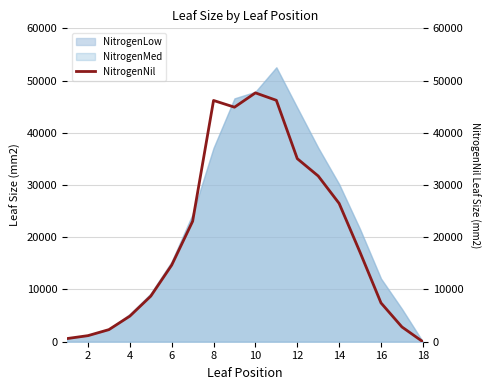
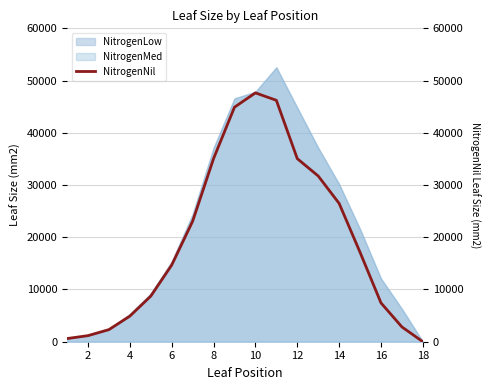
NitrogenNil, 8: 46000 -> 35000
